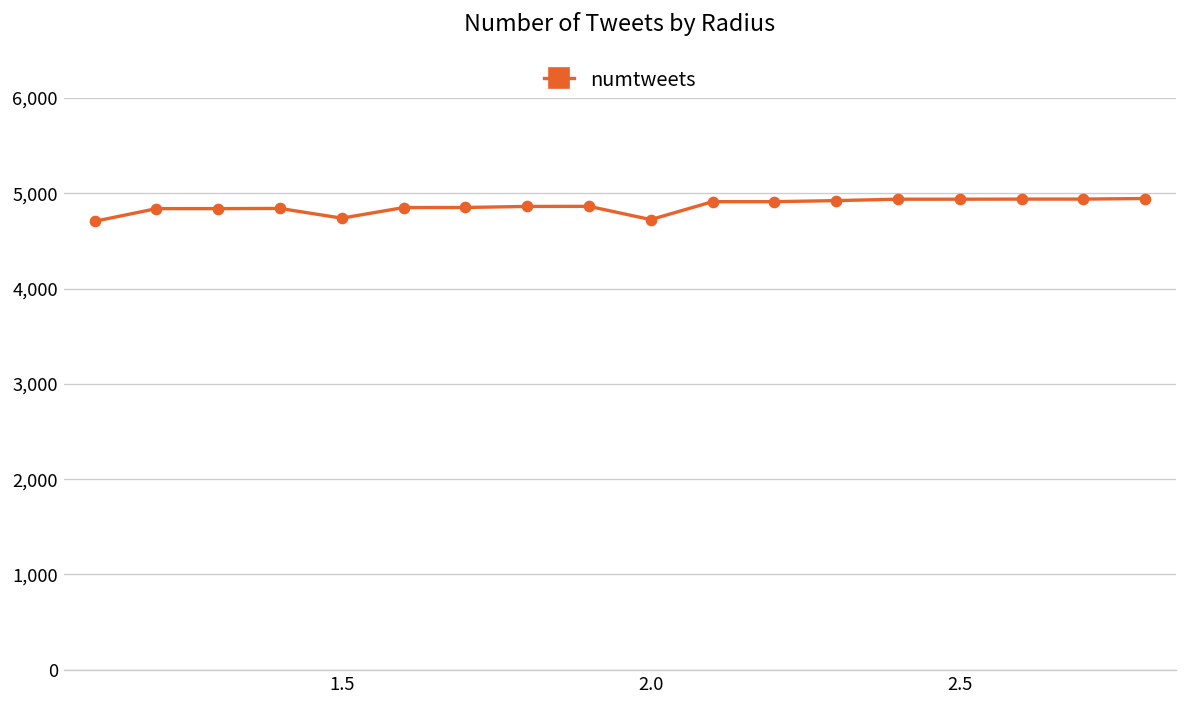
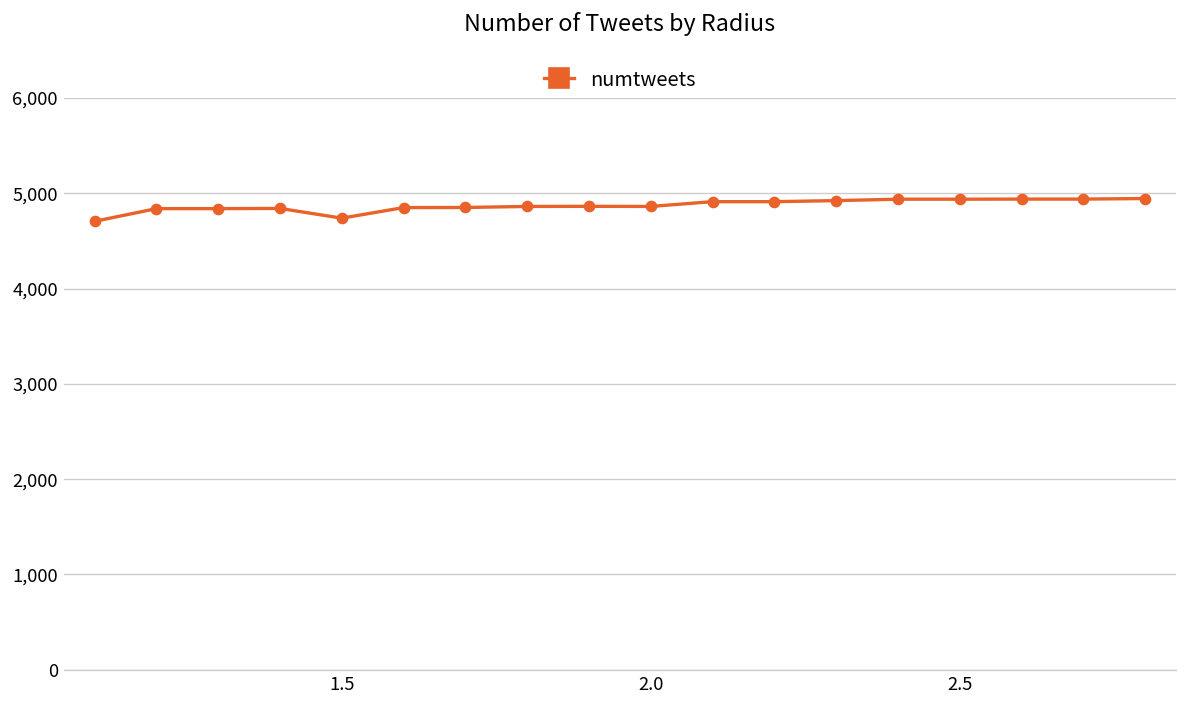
2.0: 4,700 -> 4,900
